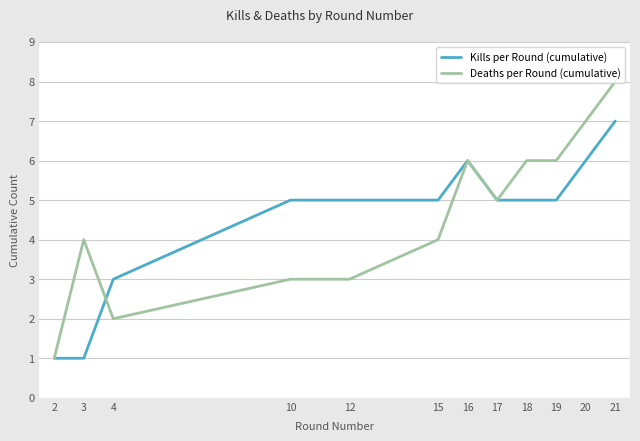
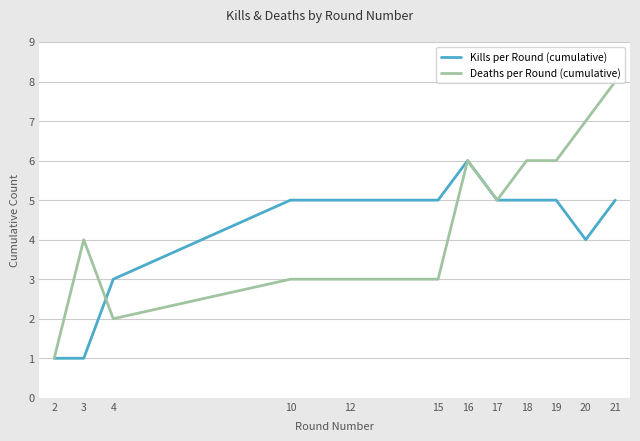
Deaths per Round (cumulative), 15: 4 -> 3
Kills per Round (cumulative), 20: 6 -> 4
Kills per Round (cumulative), 21: 7 -> 5
